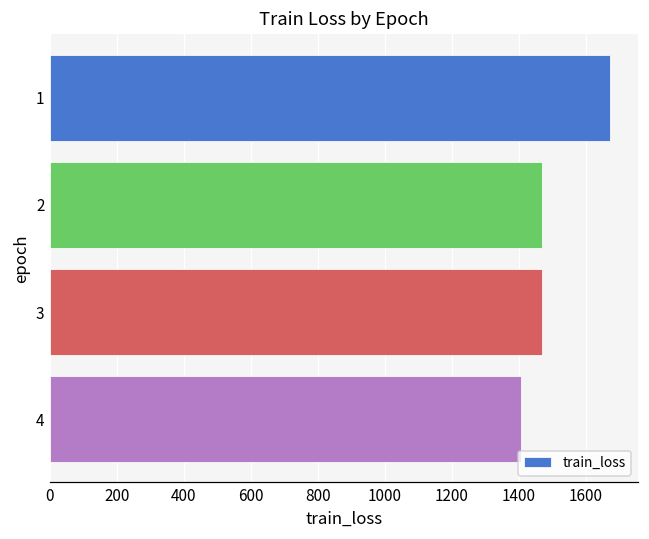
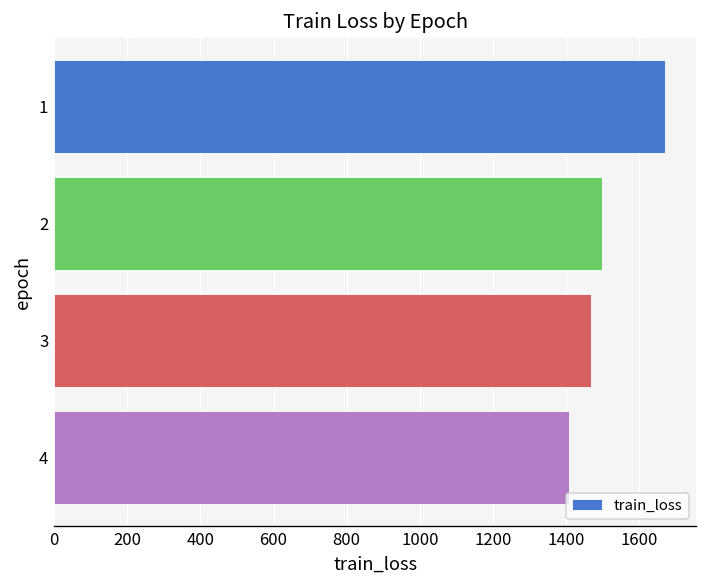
2: 1470 -> 1500
